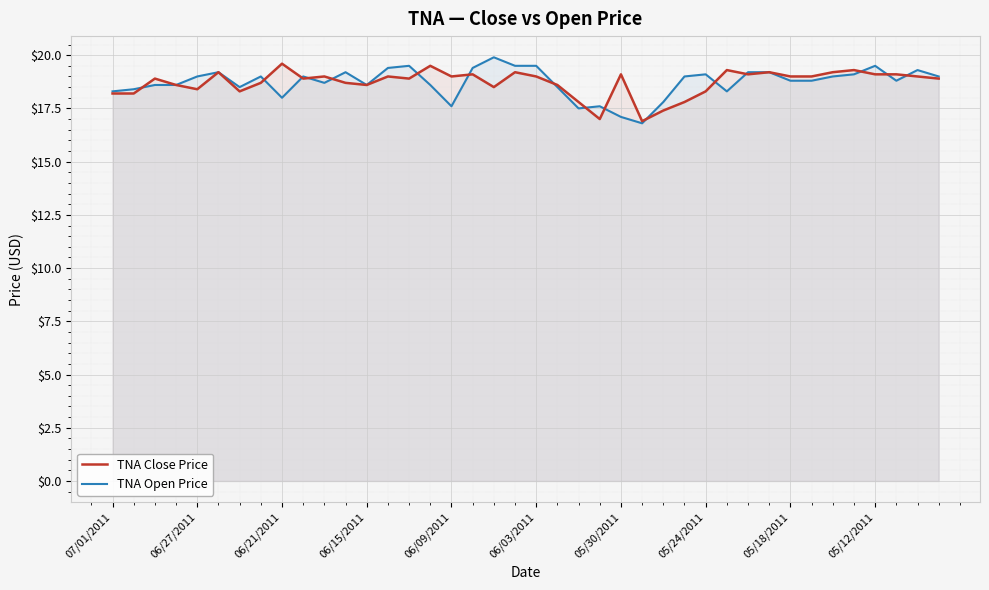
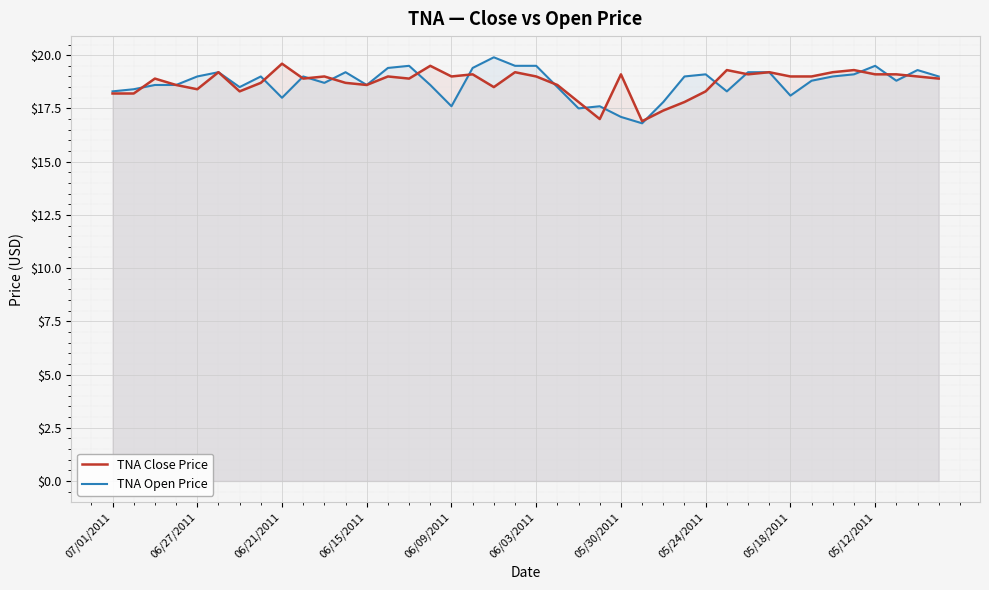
TNA Open Price, 05/18/2011: $18.8 -> $18.1
